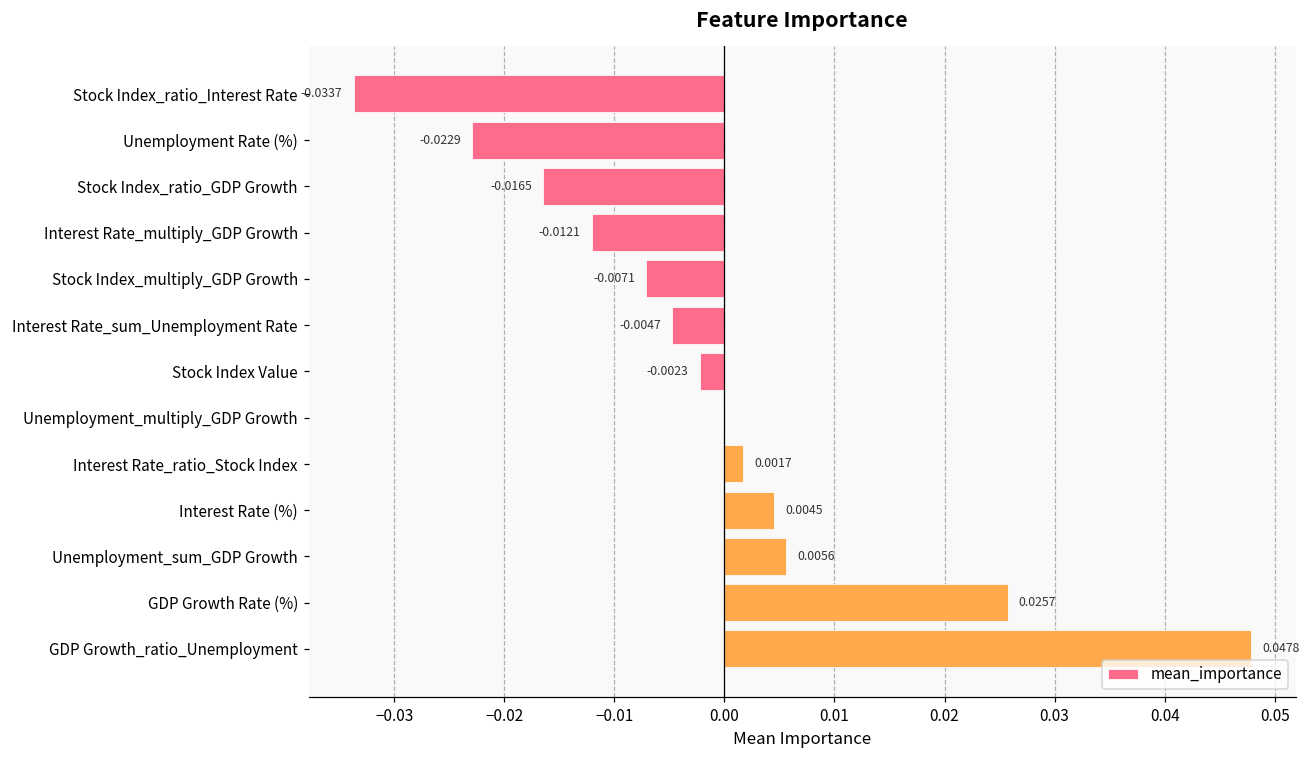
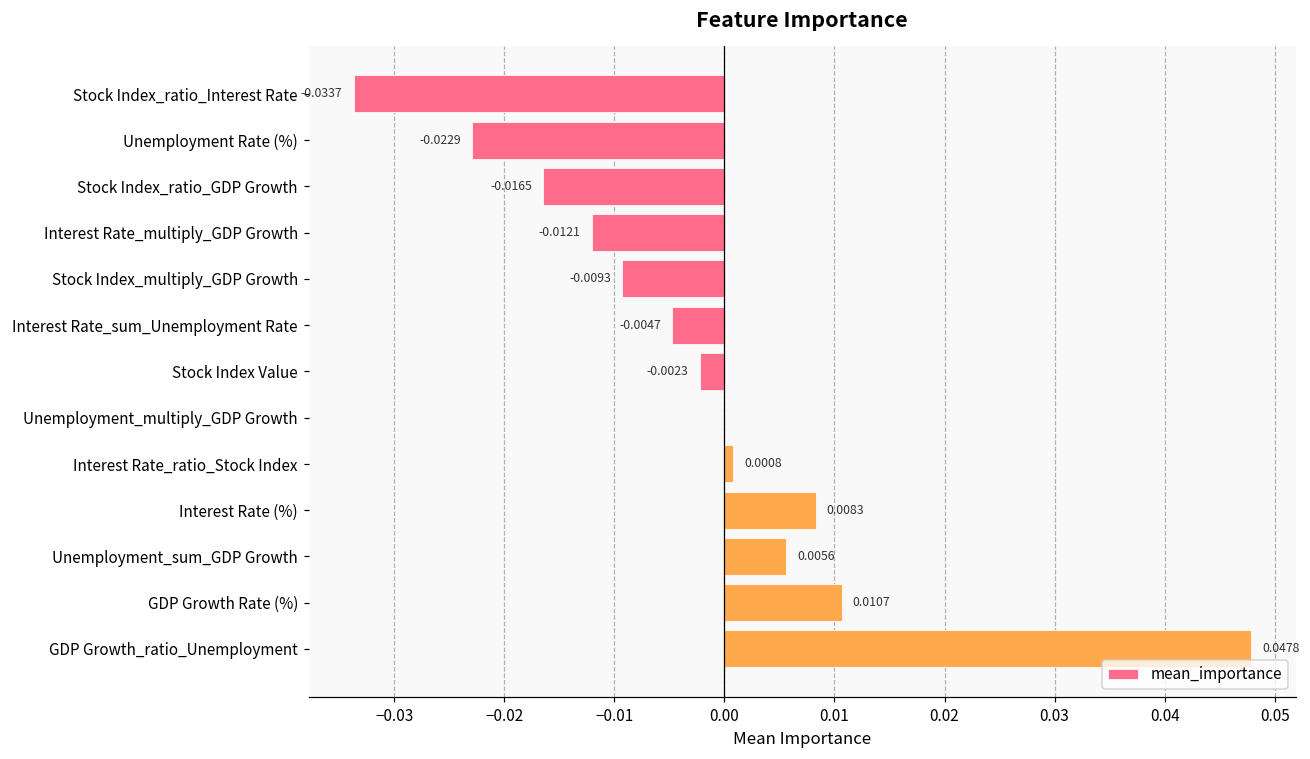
Stock Index_multiply_GDP Growth: -0.0071 -> -0.0093
Interest Rate_ratio_Stock Index: 0.0017 -> 0.0008
Interest Rate (%): 0.0045 -> 0.0083
GDP Growth Rate (%): 0.0257 -> 0.0107
